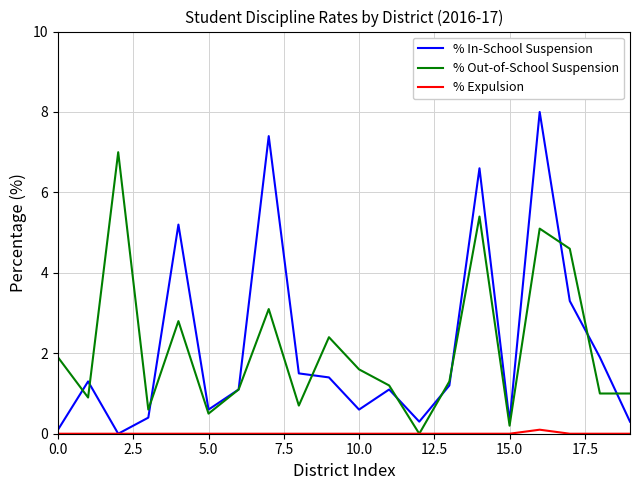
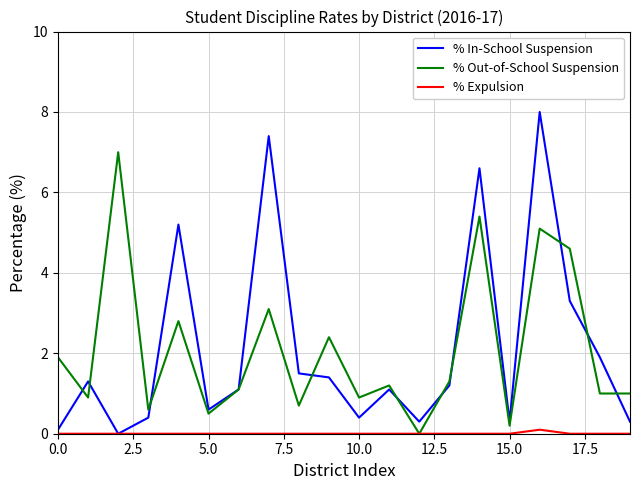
% In-School Suspension, 10.0: 0.6 -> 0.4
% Out-of-School Suspension, 10.0: 1.6 -> 0.9
